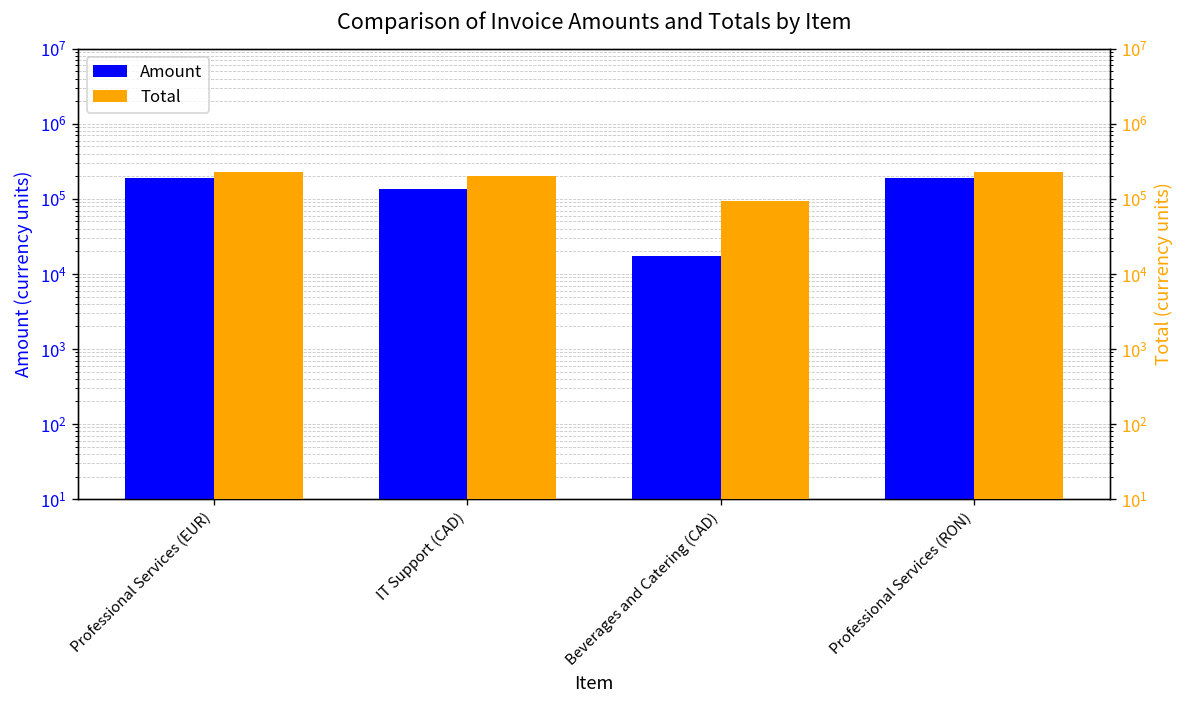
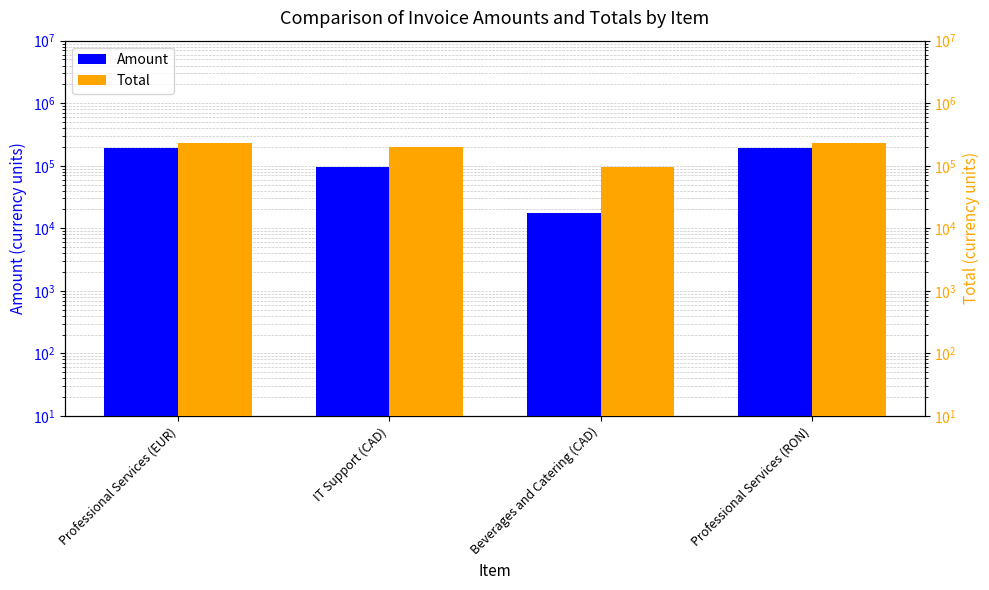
Amount, IT Support (CAD): 140000 -> 100000
